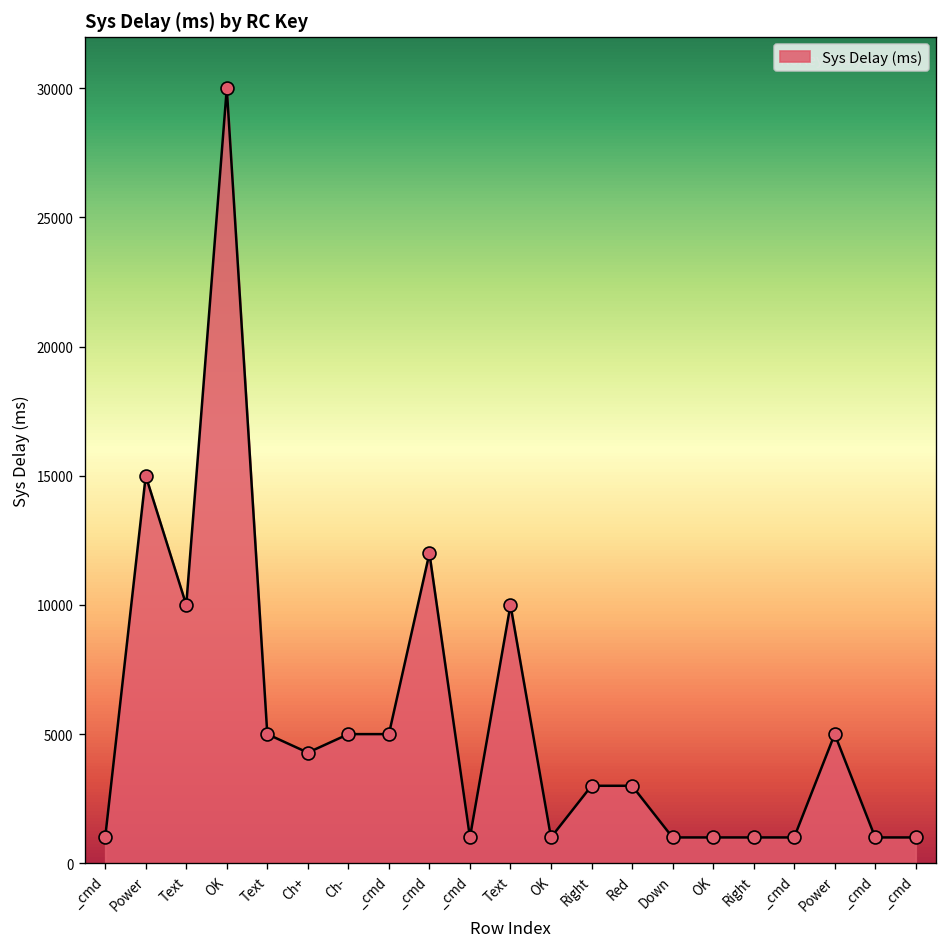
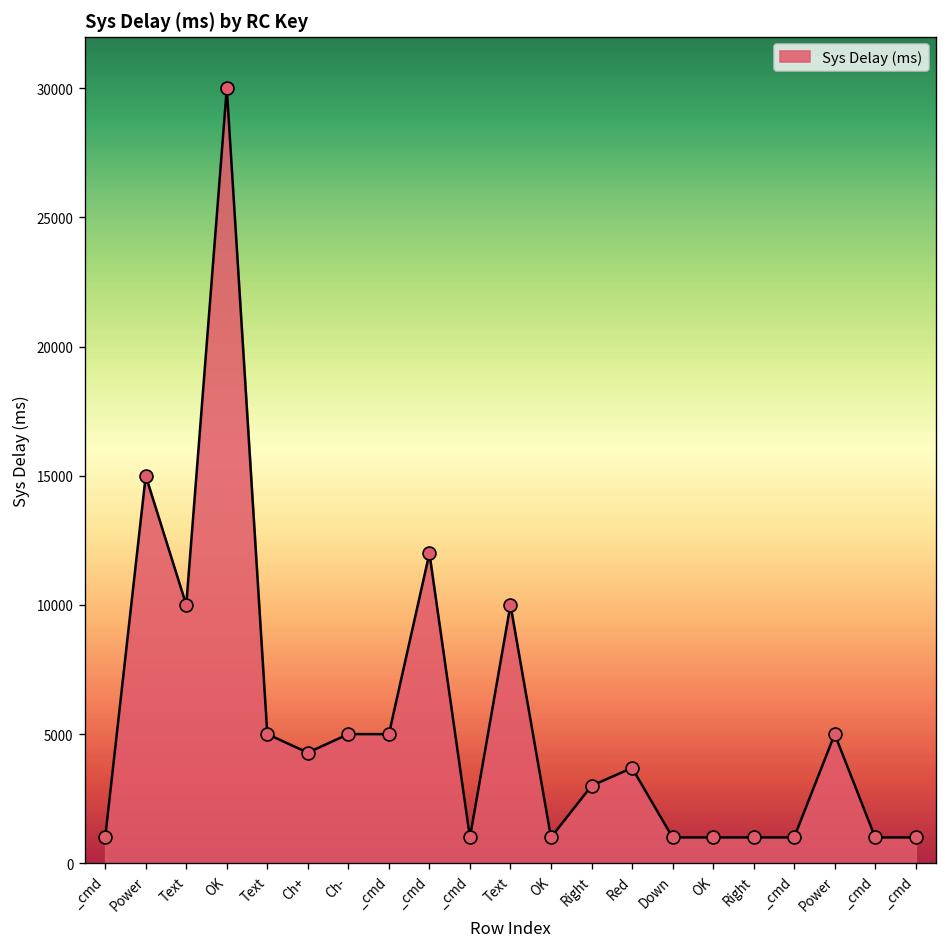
Red: 3000 -> 3700
